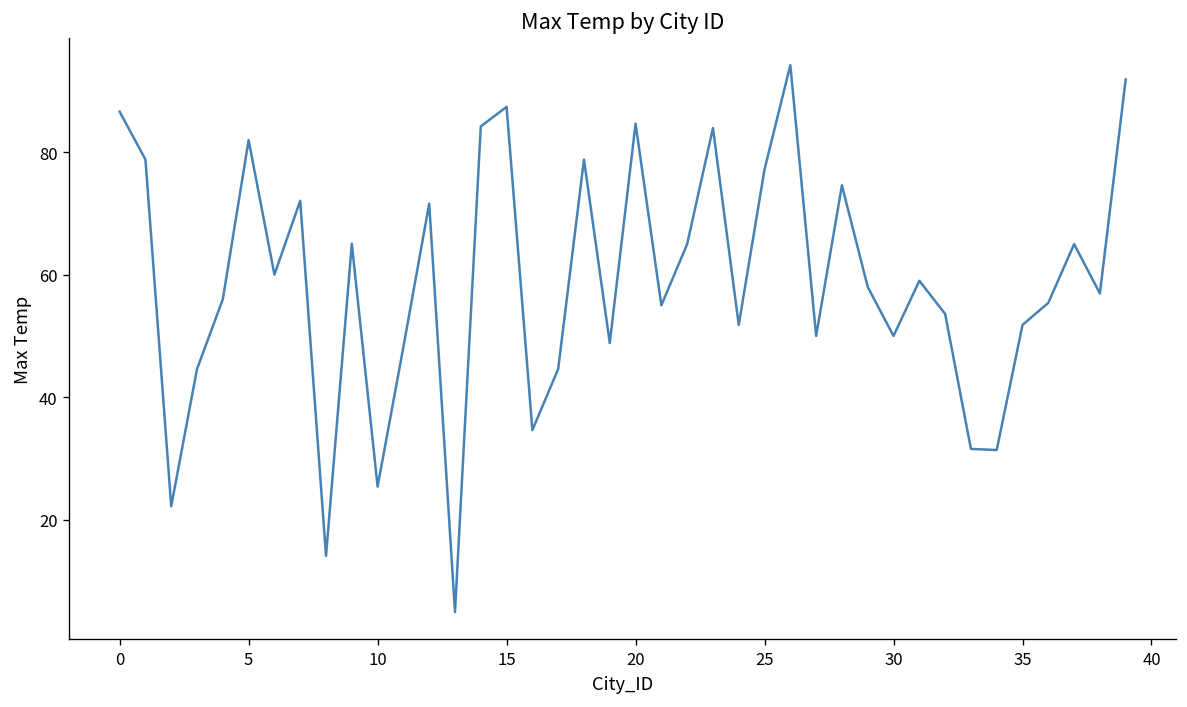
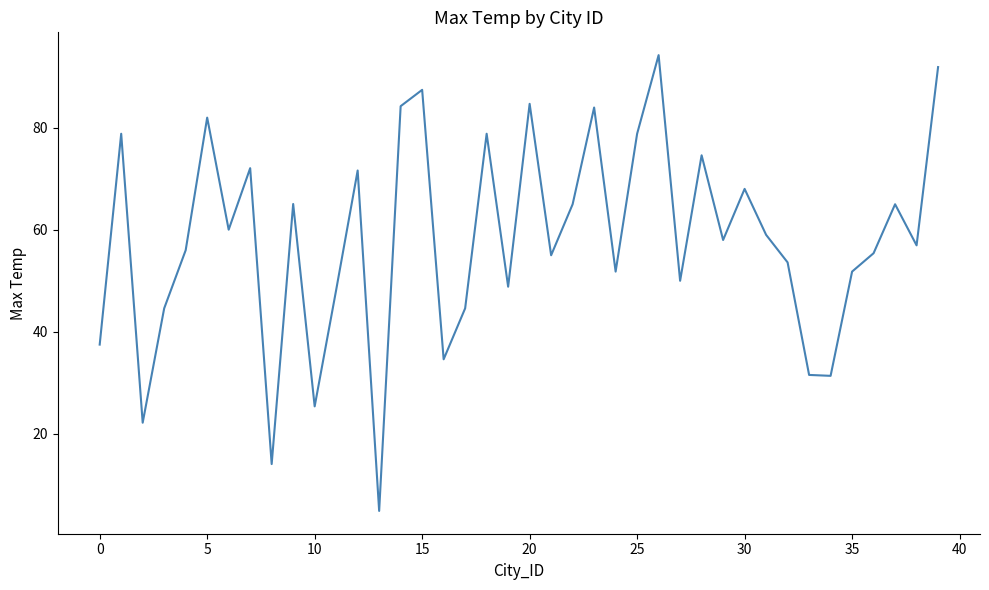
0: 87 -> 38
25: 77 -> 79
30: 50 -> 68
